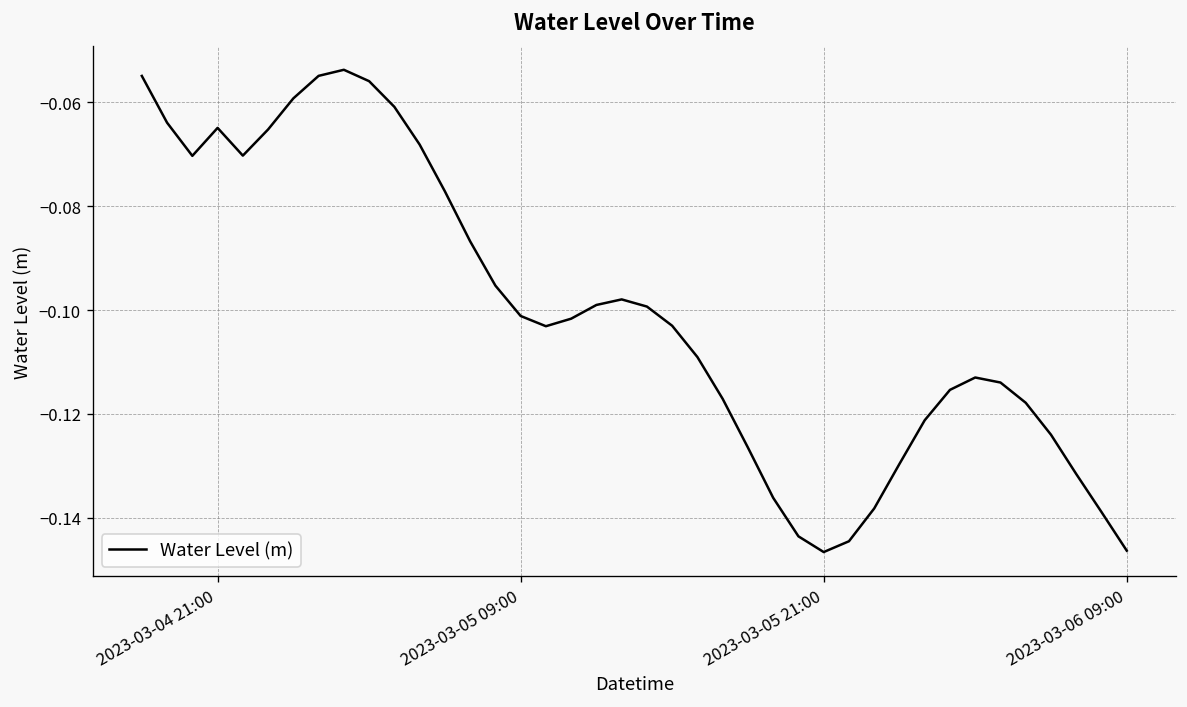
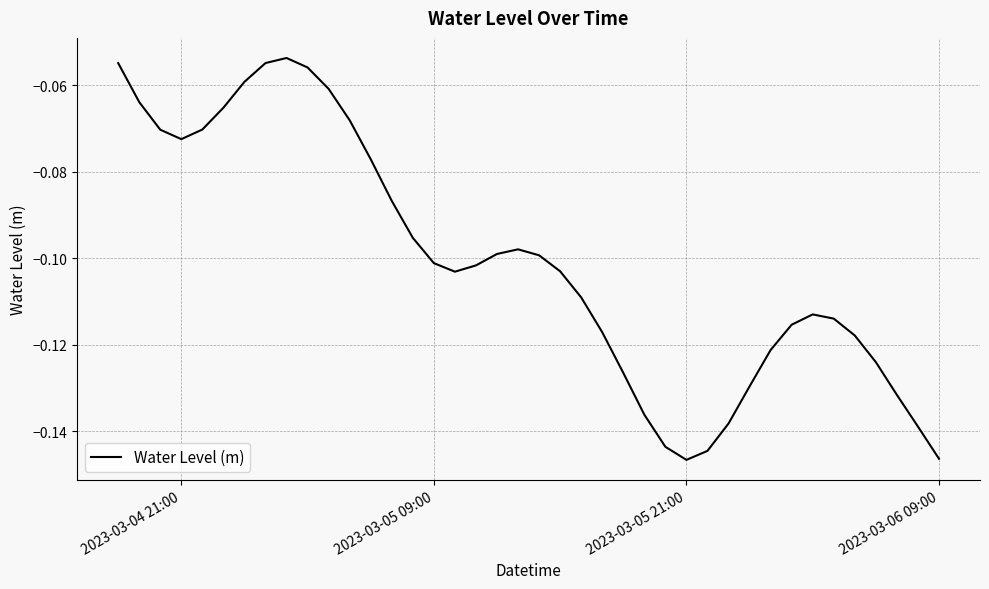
2023-03-04 21:00: -0.065 -> -0.072
